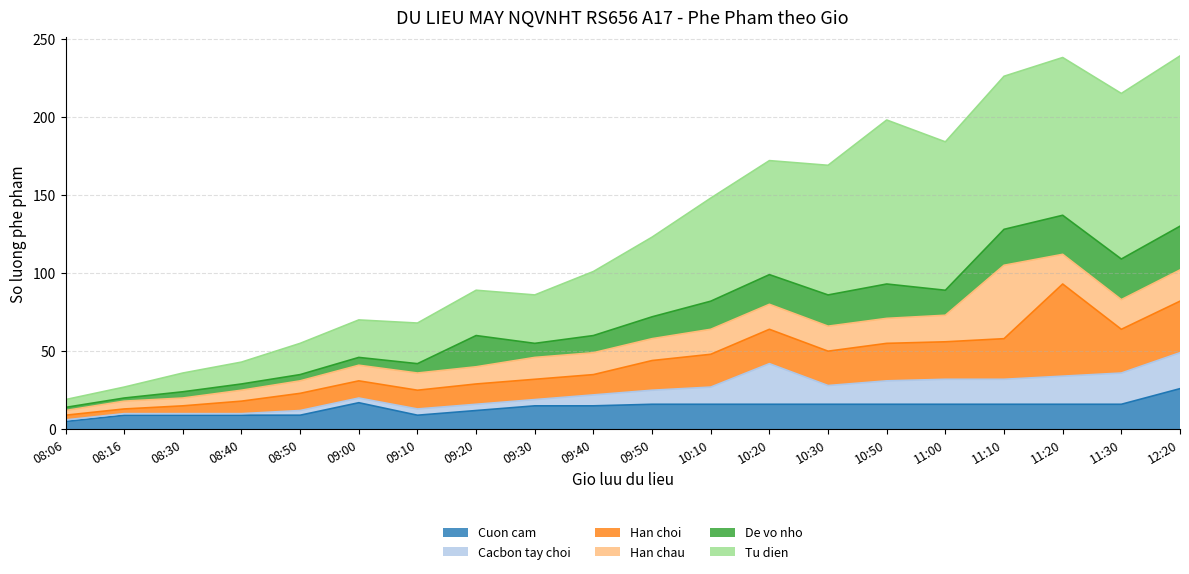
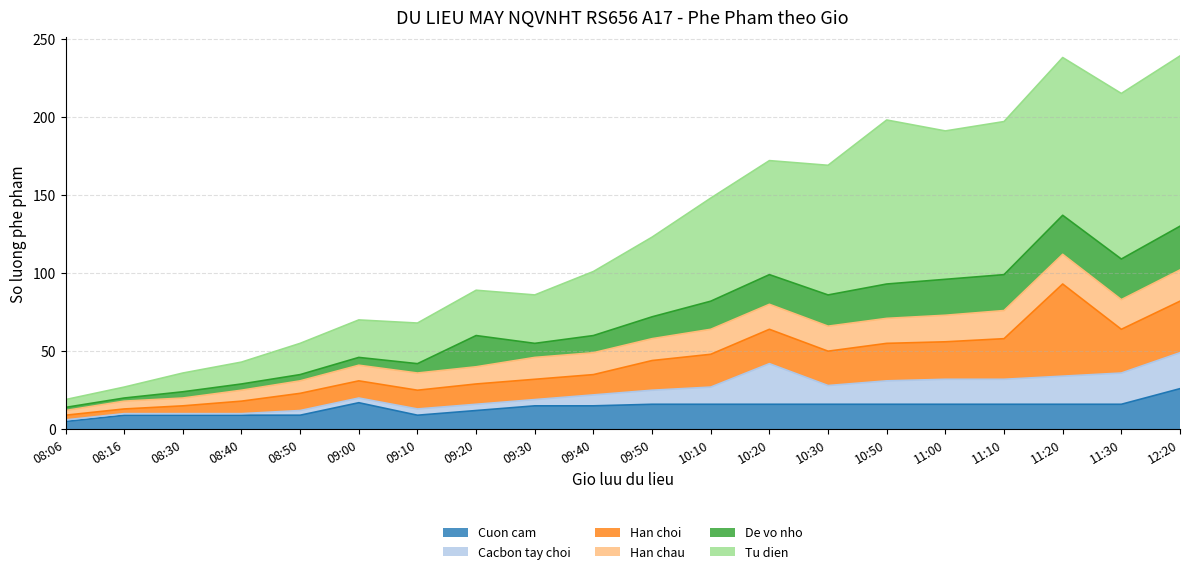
De vo nho, 11:00: 16 -> 23
Han chau, 11:10: 47 -> 18
